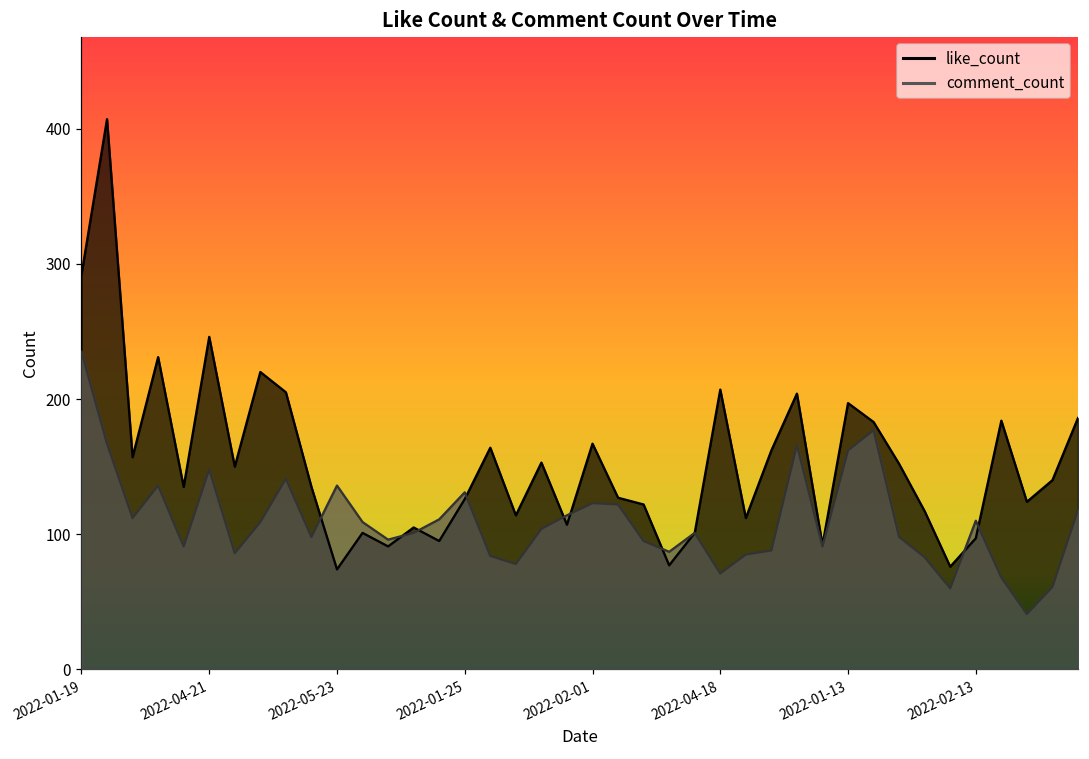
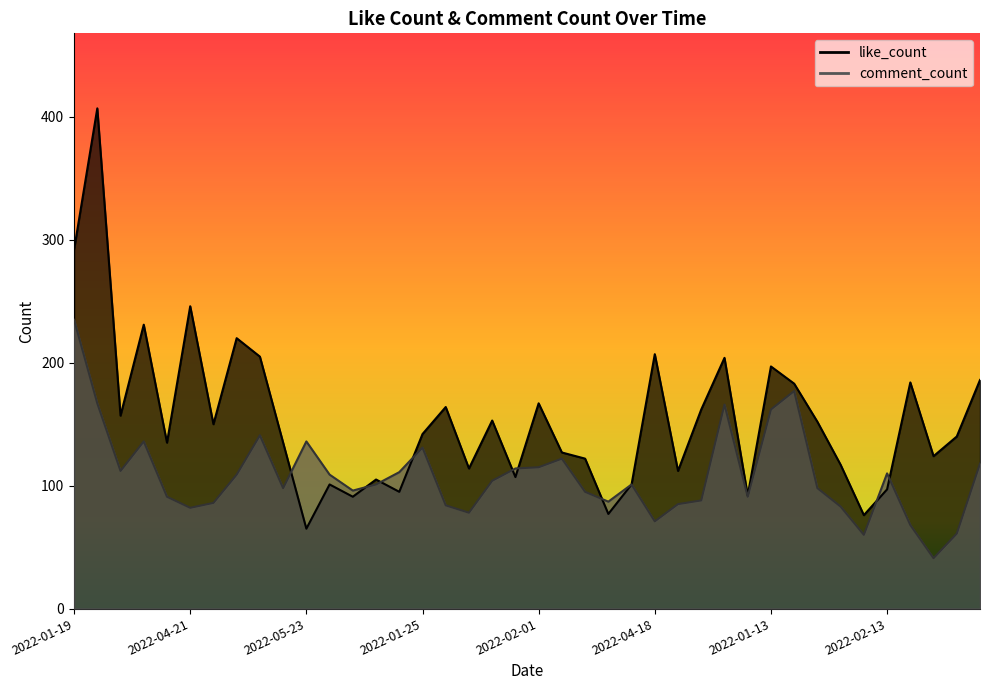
comment_count, 2022-04-21: 148 -> 82
like_count, 2022-05-23: 74 -> 65
like_count, 2022-01-25: 126 -> 142
comment_count, 2022-02-01: 123 -> 115
